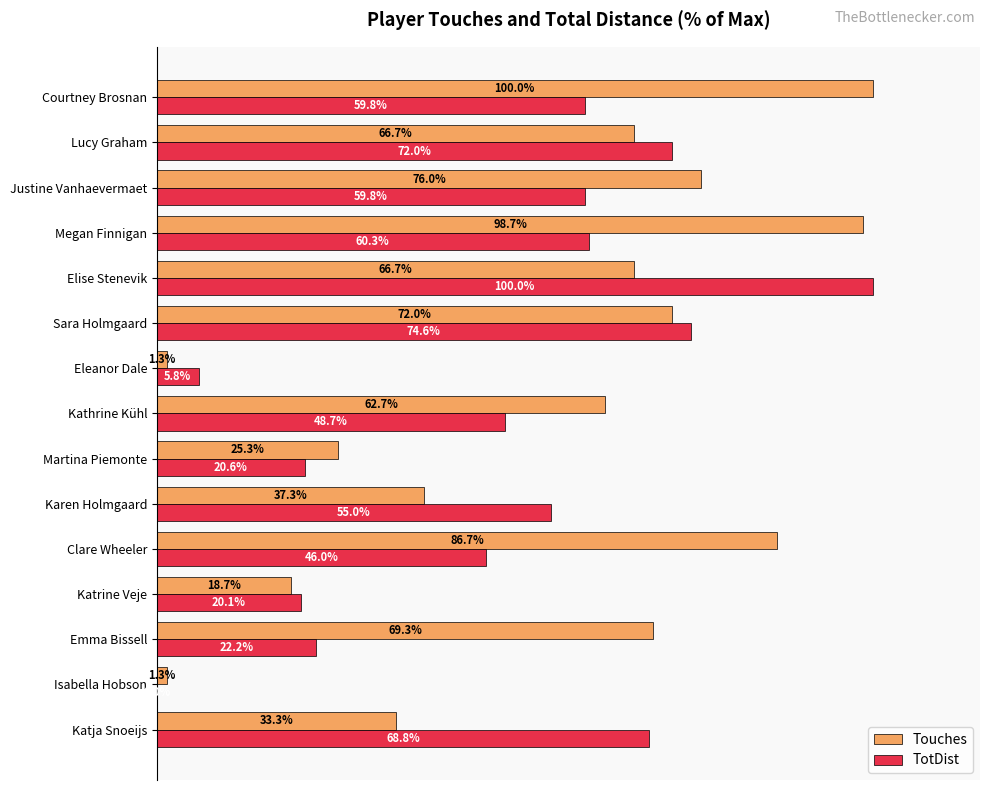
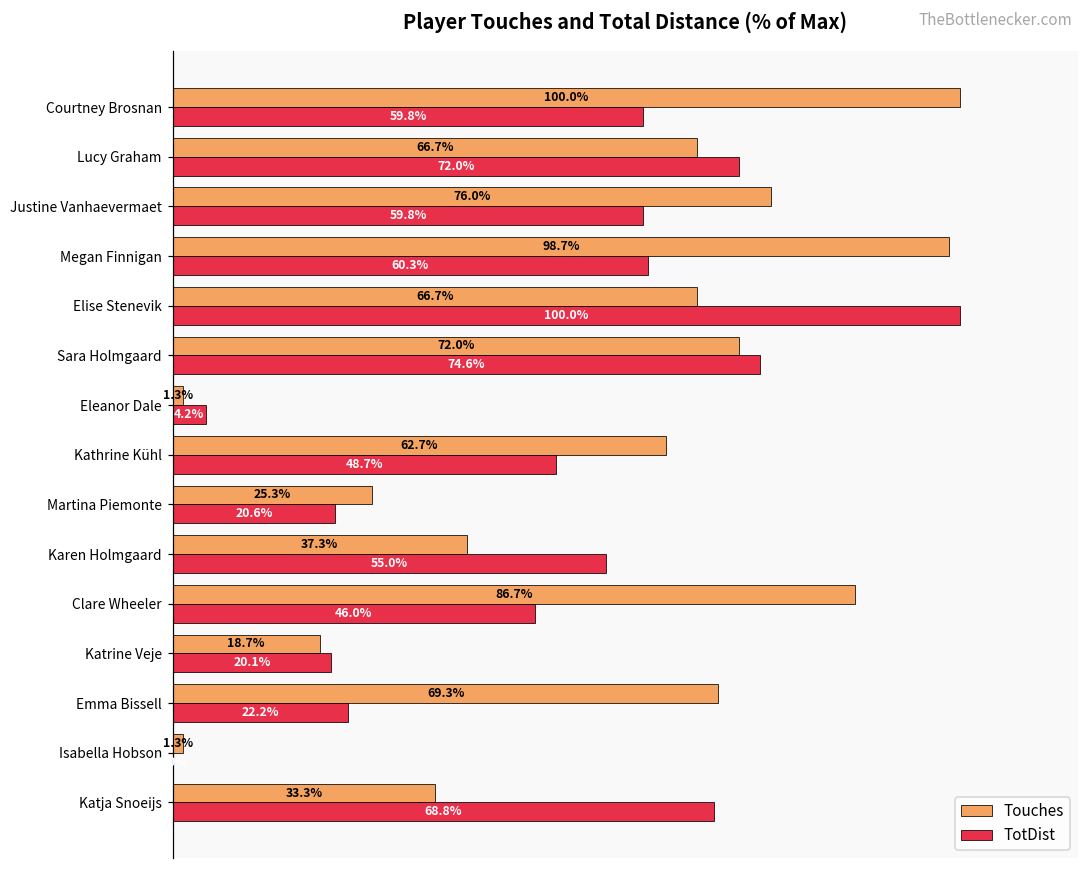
TotDist, Eleanor Dale: 5.8% -> 4.2%
